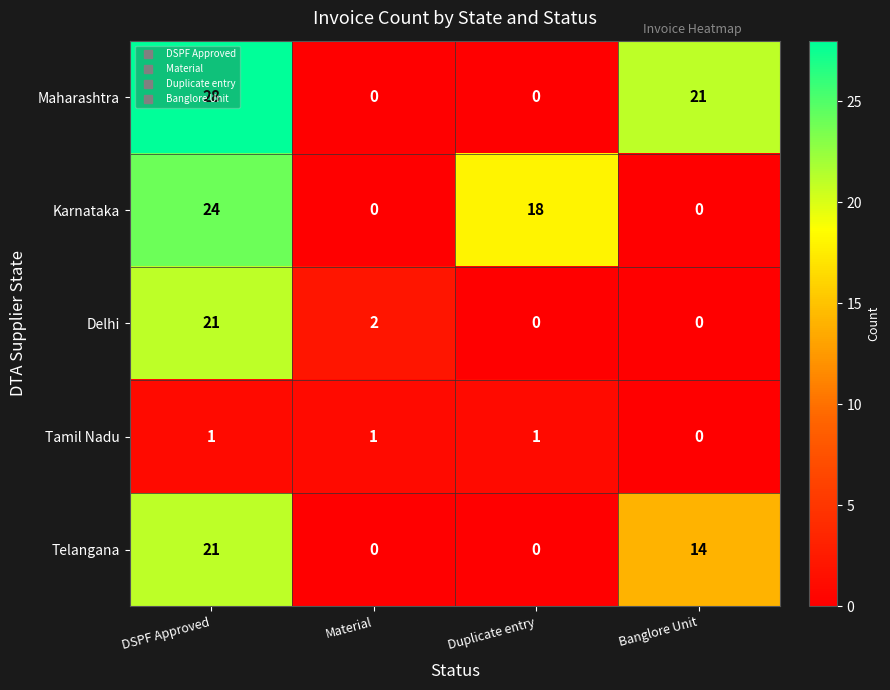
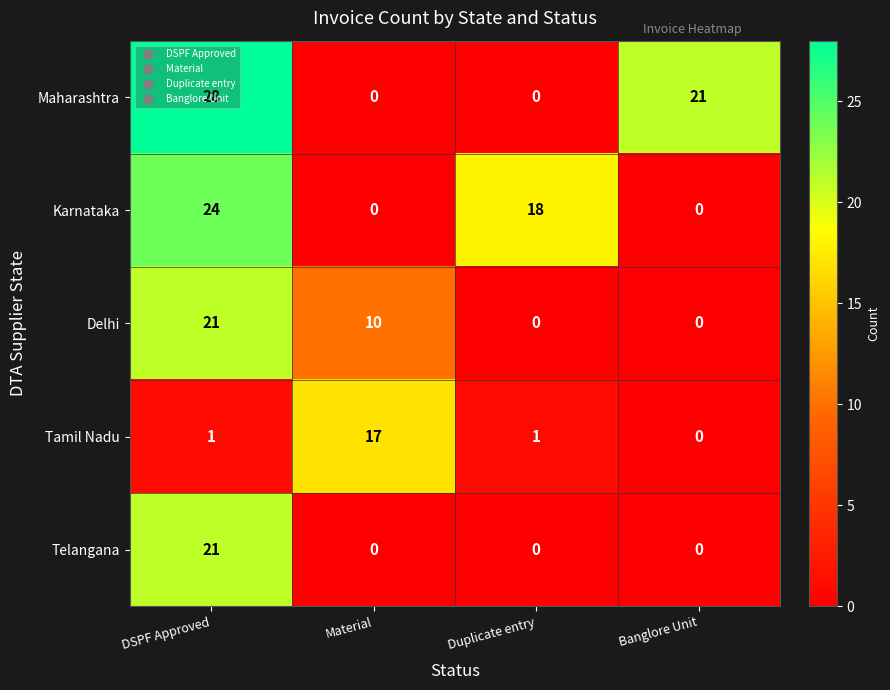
Delhi, Material: 2 -> 10
Tamil Nadu, Material: 1 -> 17
Telangana, Banglore Unit: 14 -> 0
